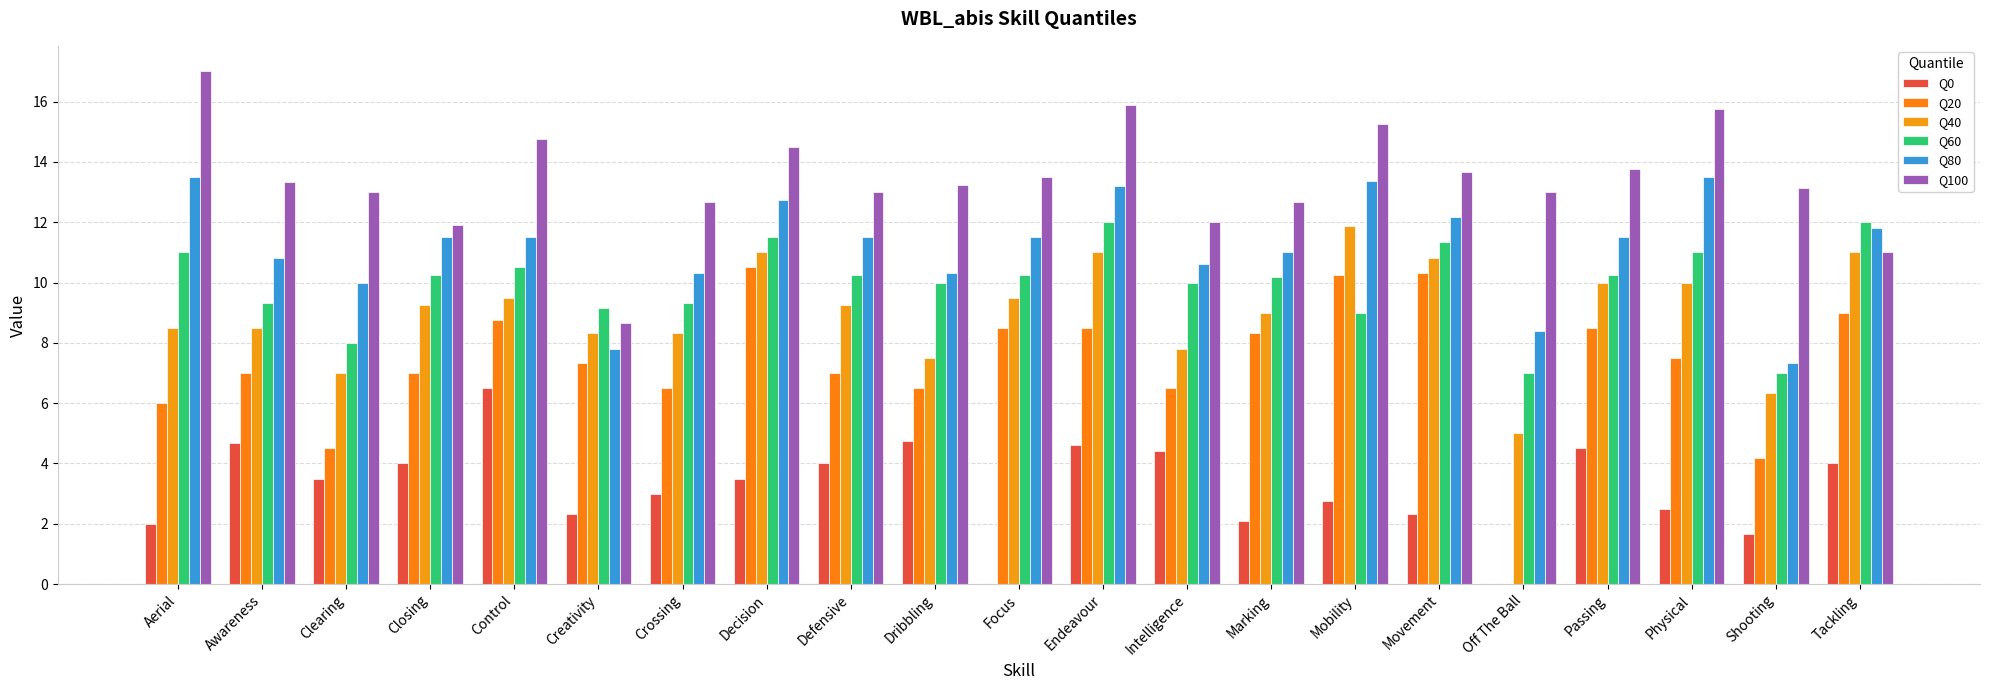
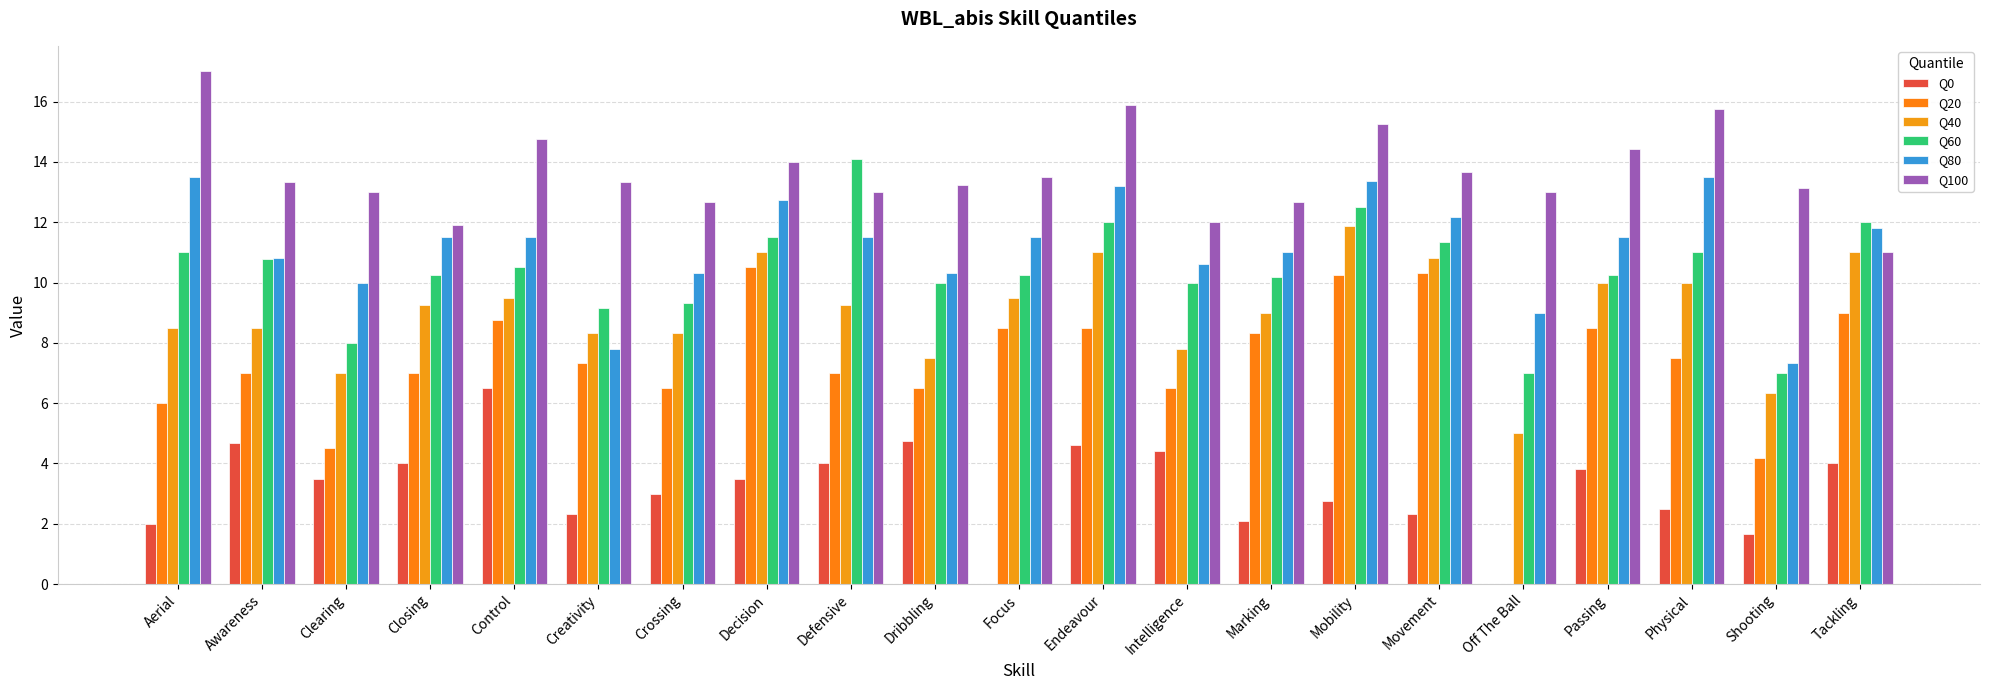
Q60, Awareness: 9.3 -> 10.8
Q100, Creativity: 8.7 -> 13.3
Q100, Decision: 14.5 -> 14.0
Q60, Defensive: 10.3 -> 14.1
Q60, Mobility: 9.0 -> 12.5
Q80, Off The Ball: 8.4 -> 9.0
Q0, Passing: 4.5 -> 3.8
Q100, Passing: 13.8 -> 14.4
